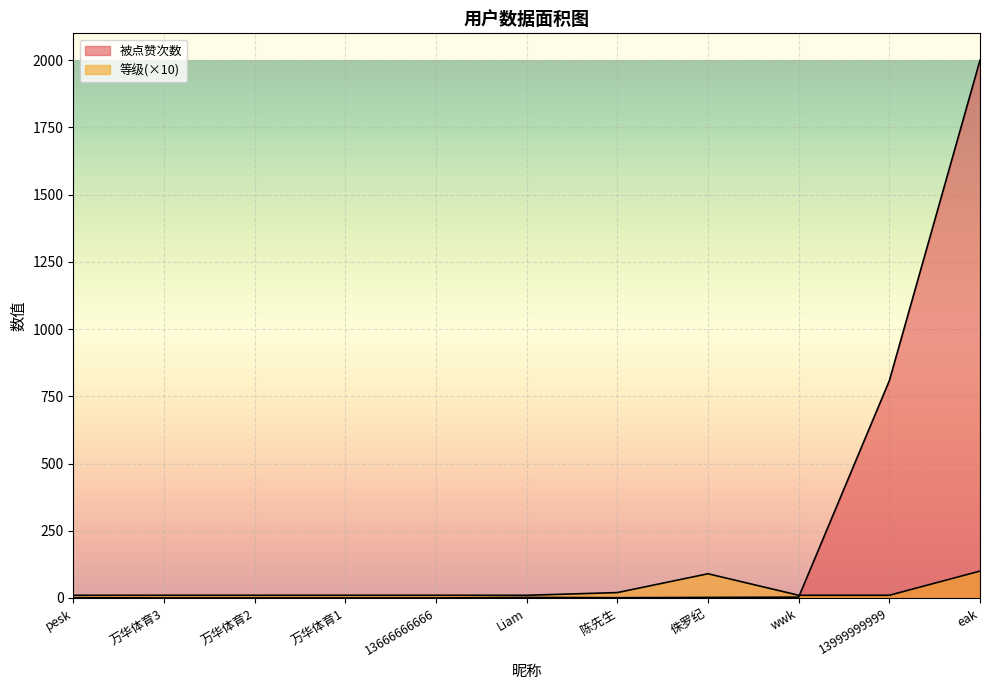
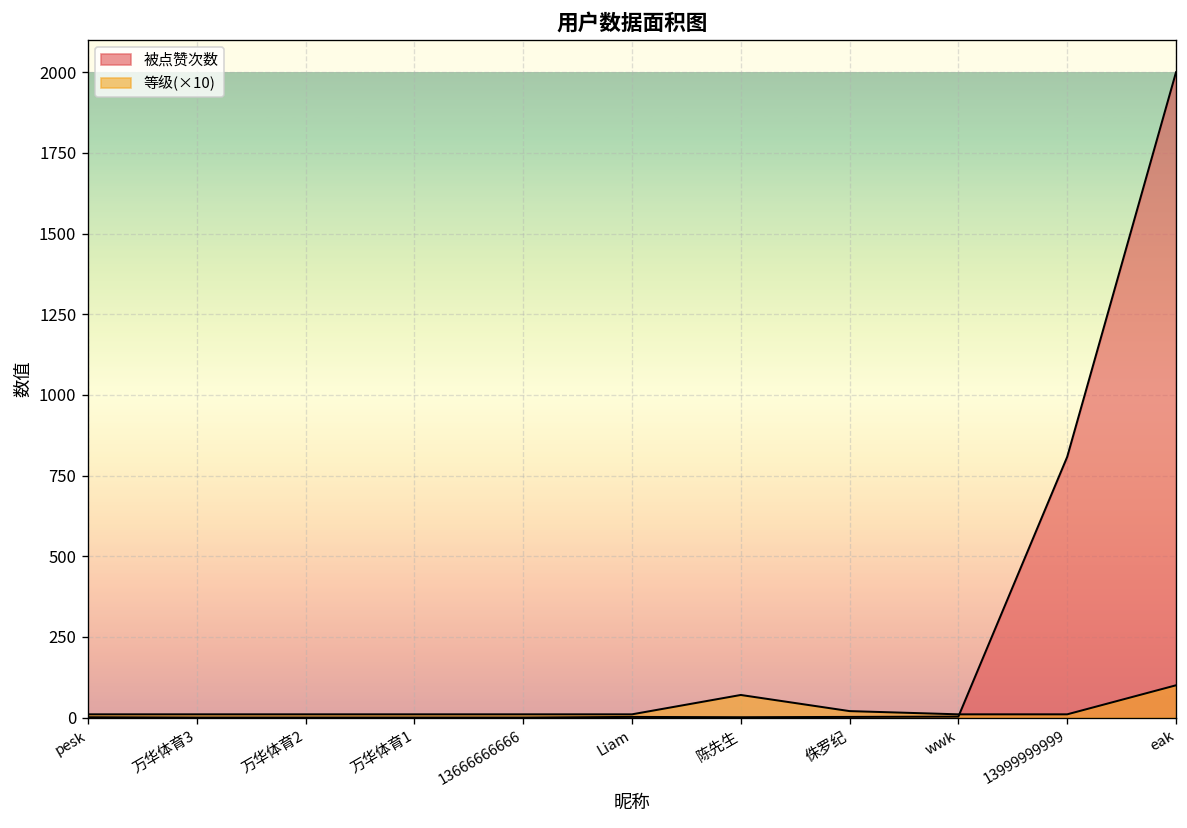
等级(×10), 陈先生: 20 -> 70
等级(×10), 侏罗纪: 90 -> 20
